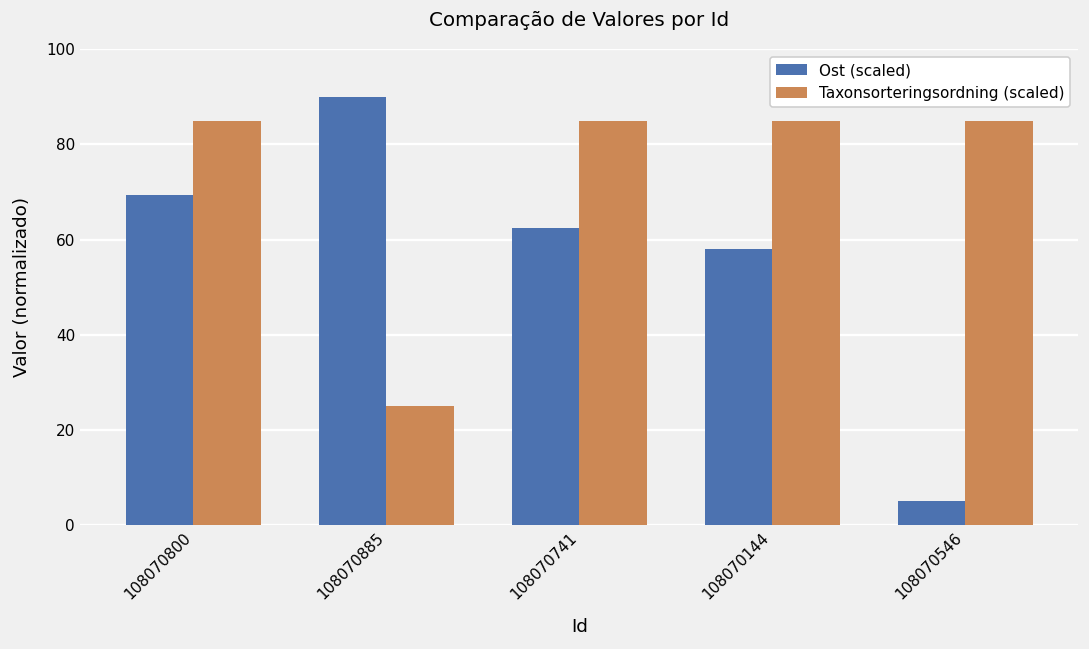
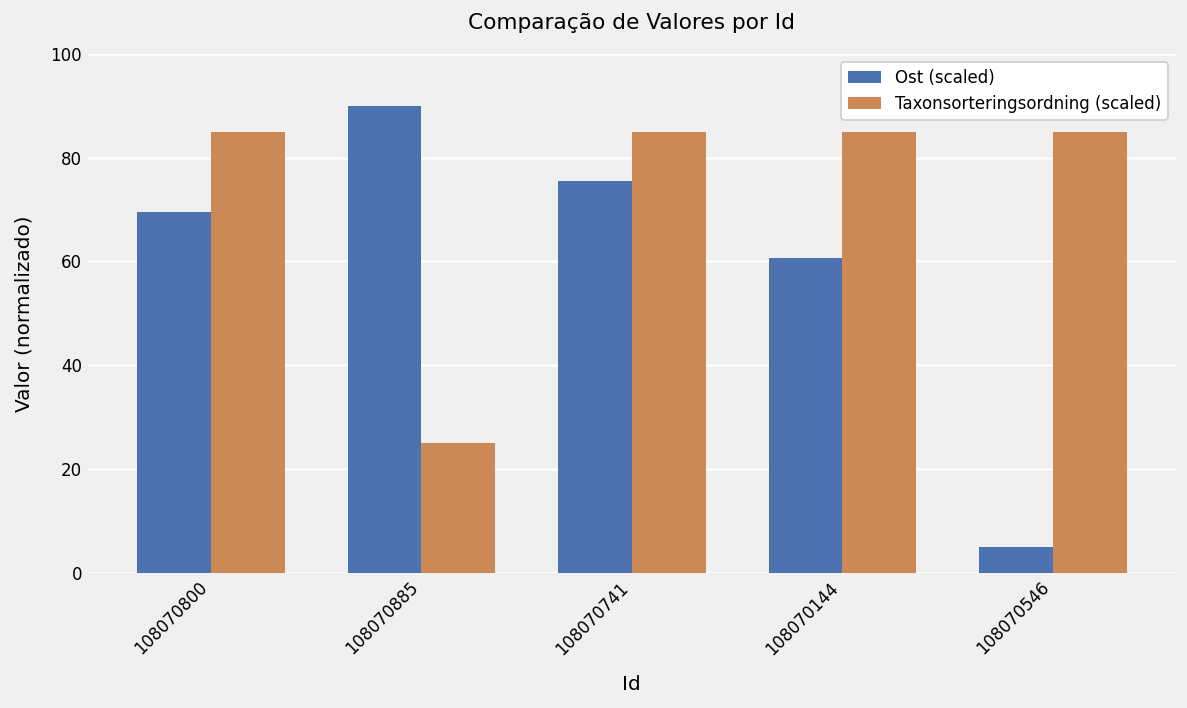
Ost (scaled), 108070741: 63 -> 76
Ost (scaled), 108070144: 58 -> 61
